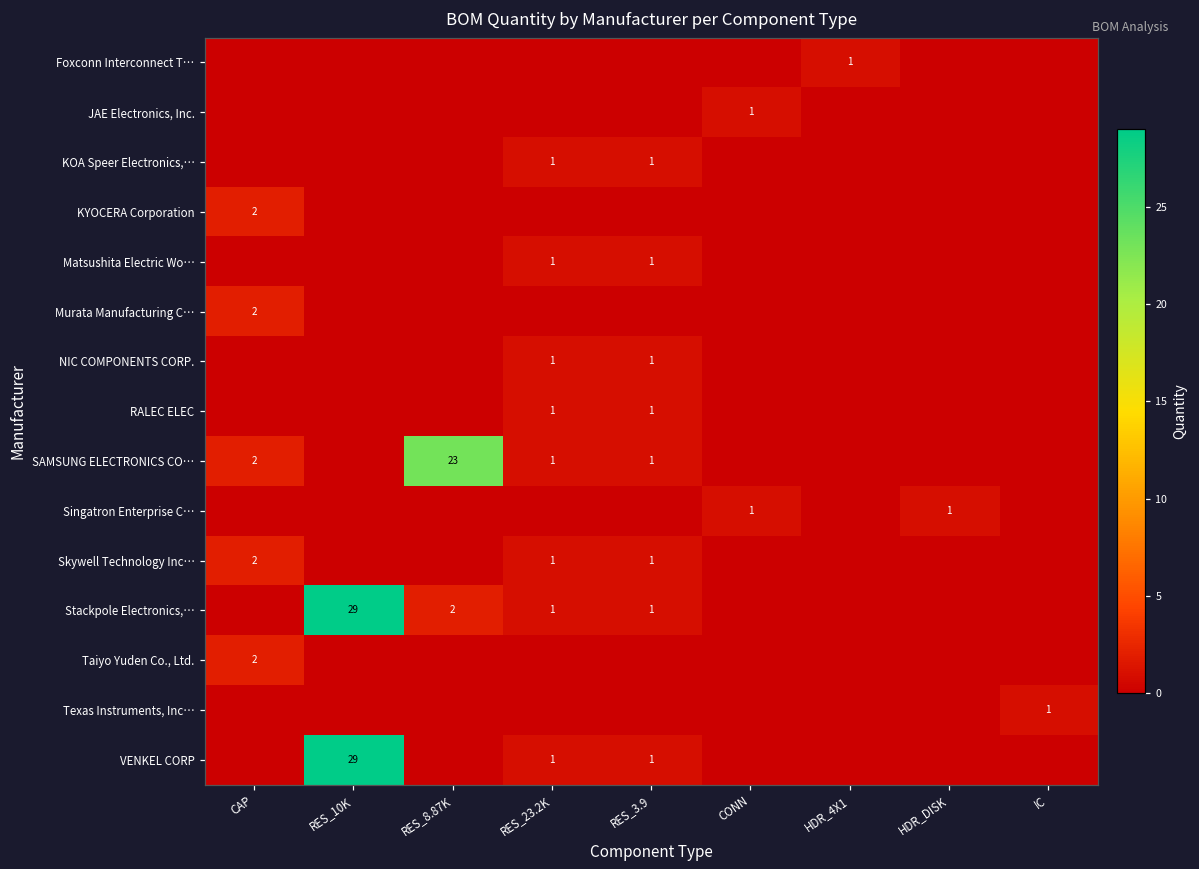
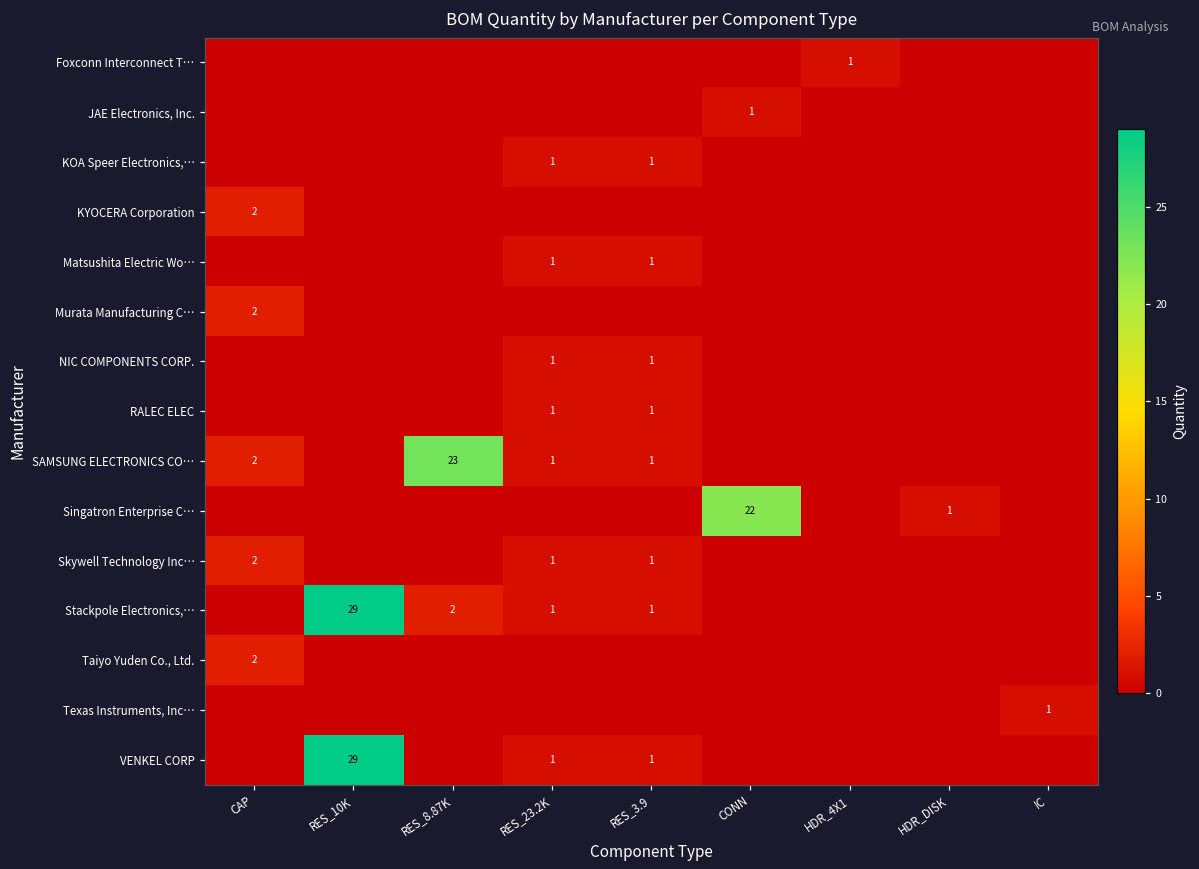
Singatron Enterprise C…, CONN: 1 -> 22
